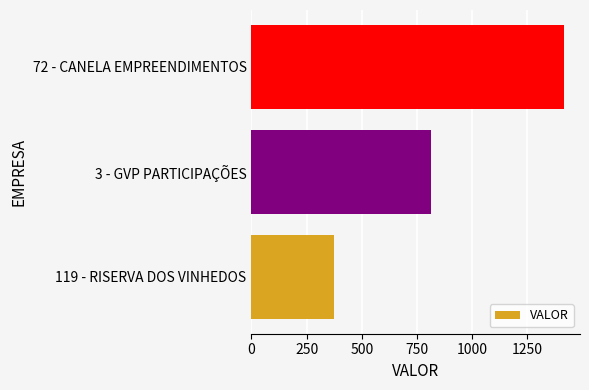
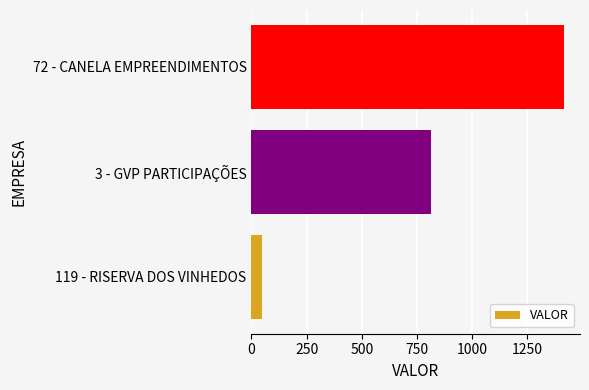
119 - RISERVA DOS VINHEDOS: 370 -> 50
